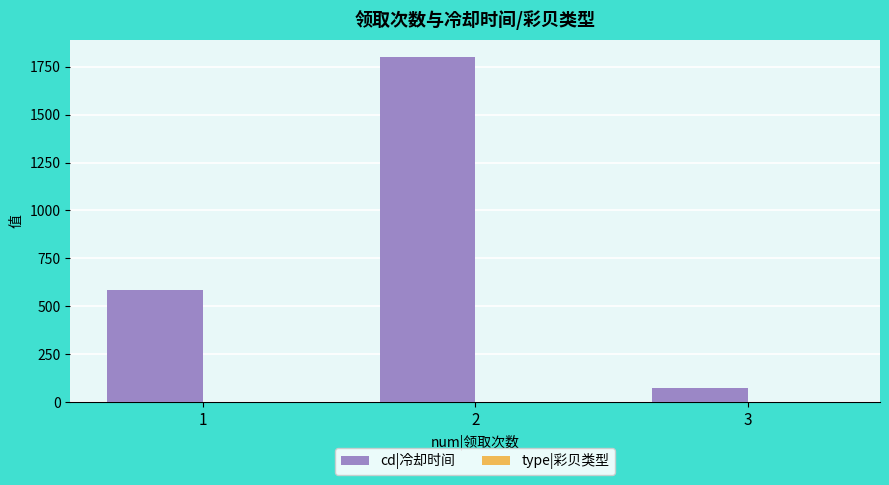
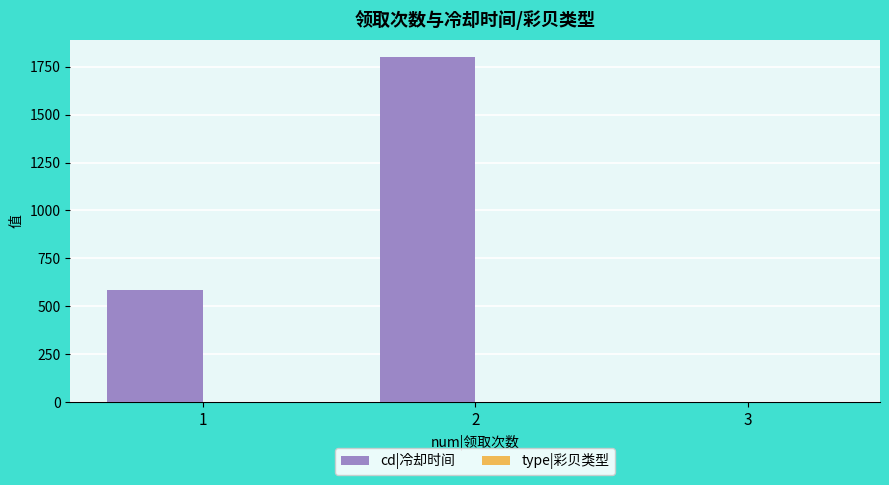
cd|冷却时间, 3: 70 -> 0
